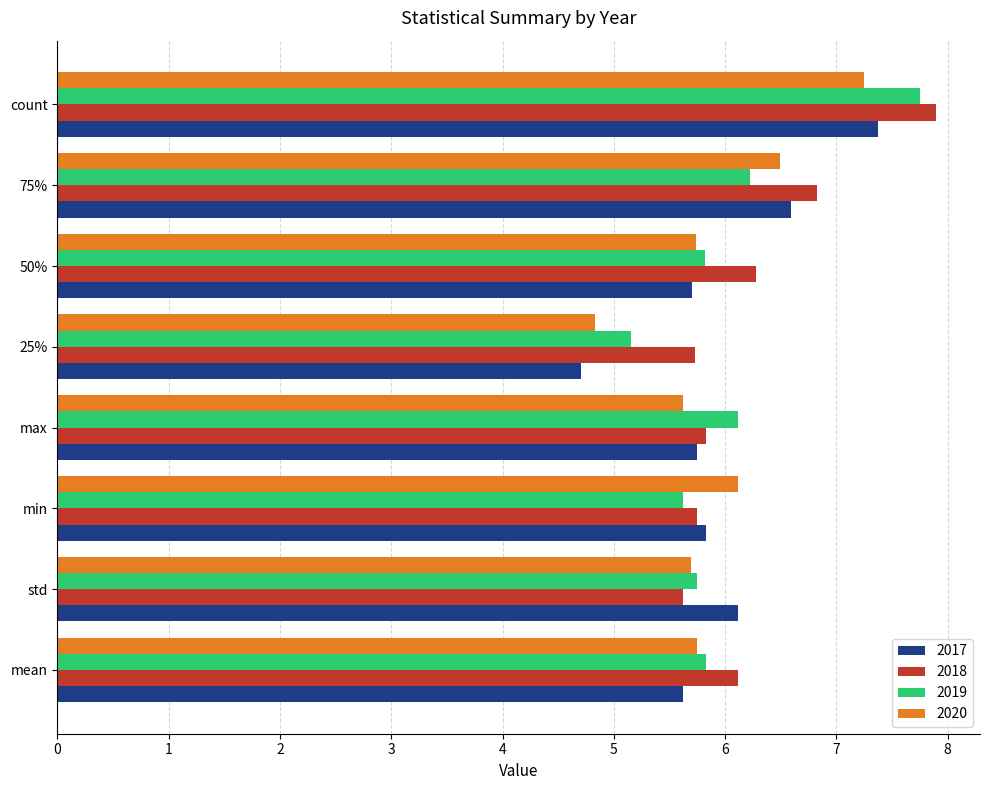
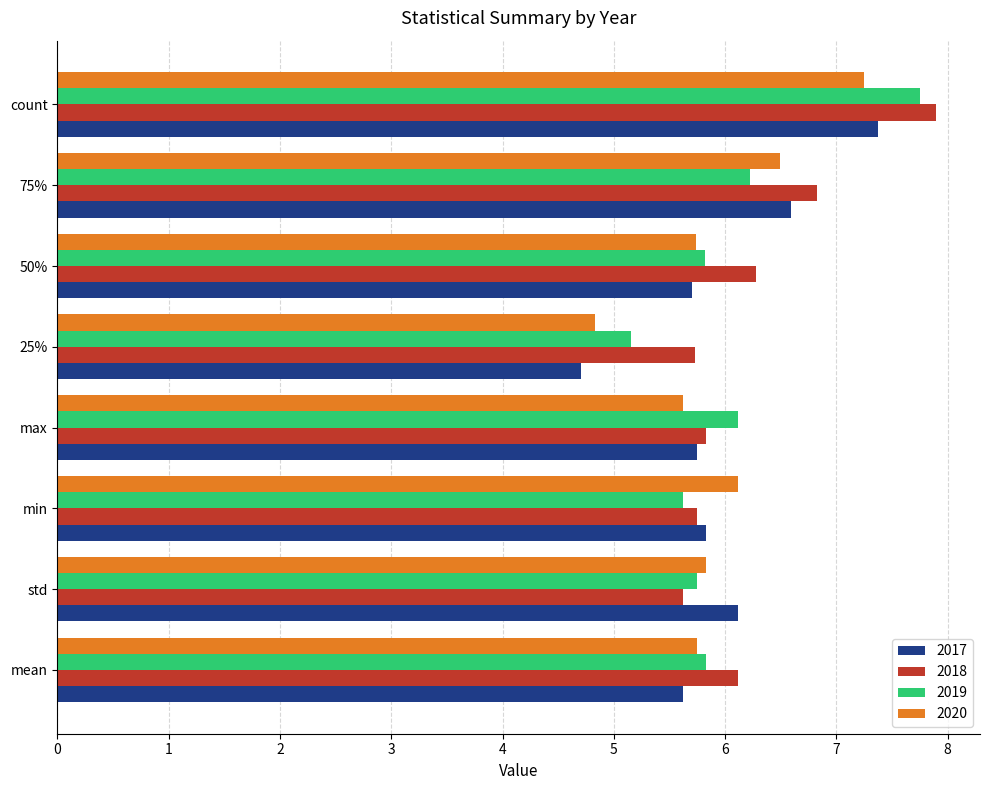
2020, std: 5.70 -> 5.83
